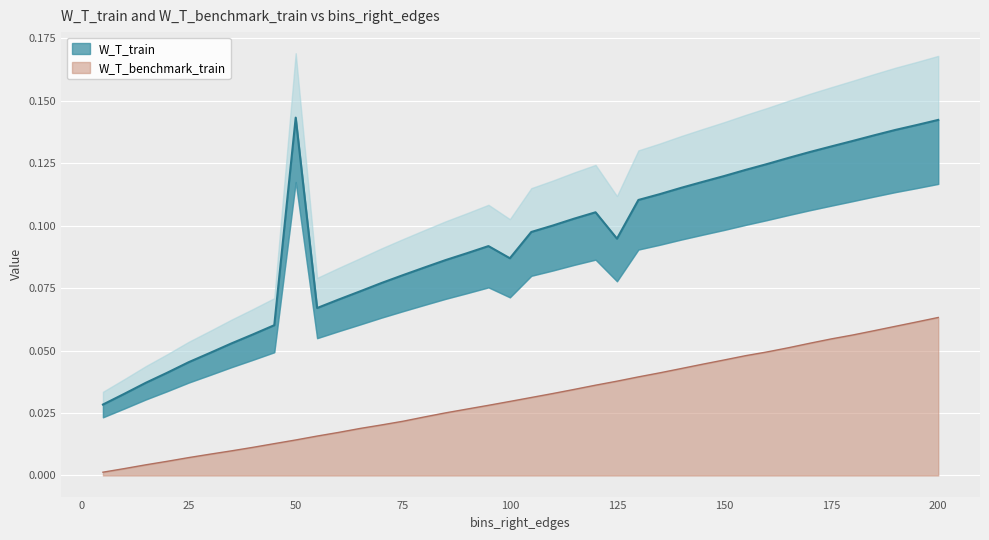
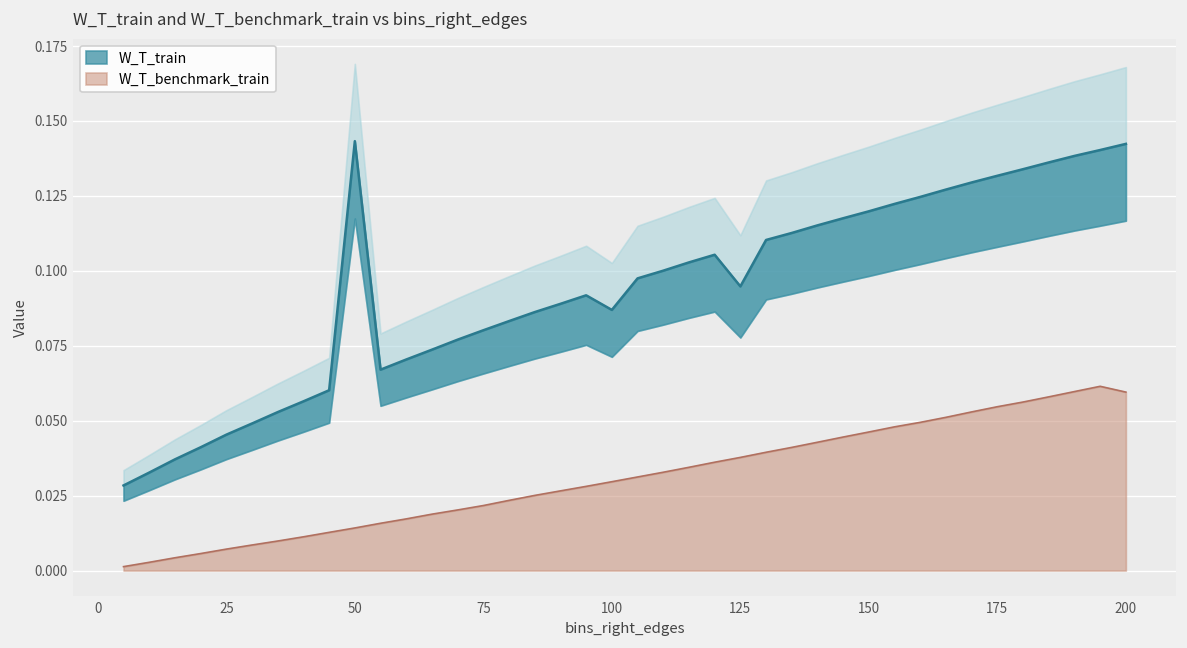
W_T_benchmark_train, 200: 0.063 -> 0.060
